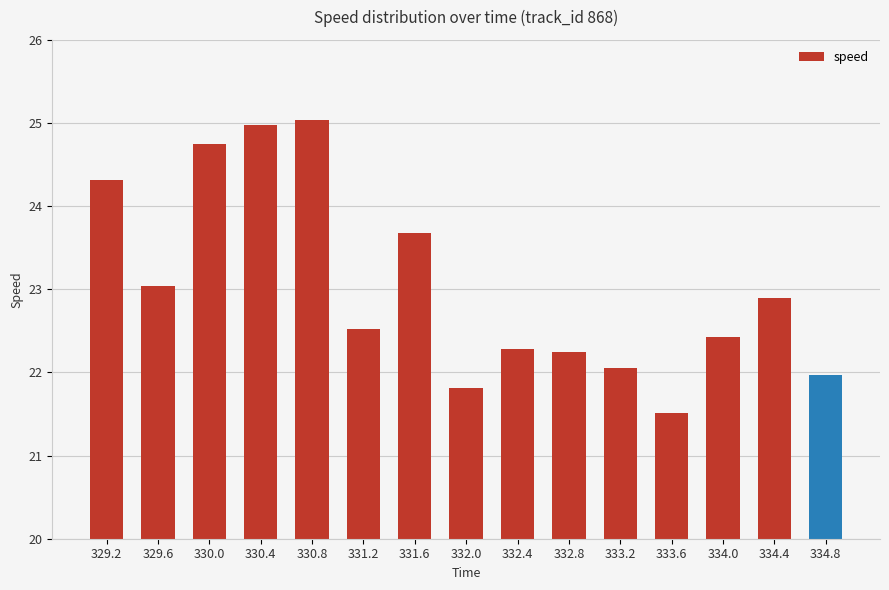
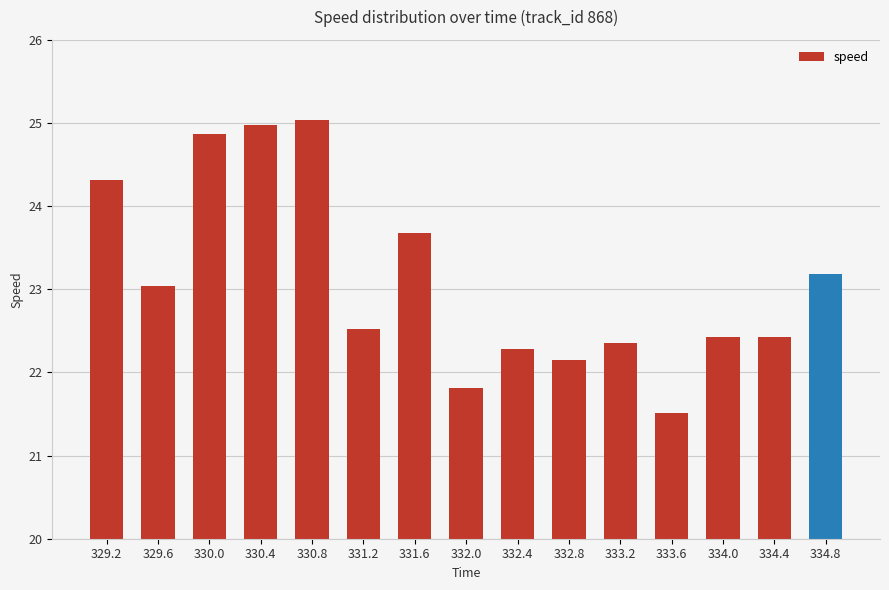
330.0: 24.8 -> 24.9
332.8: 22.3 -> 22.1
333.2: 22.1 -> 22.4
334.4: 22.9 -> 22.4
334.8: 22.0 -> 23.2
